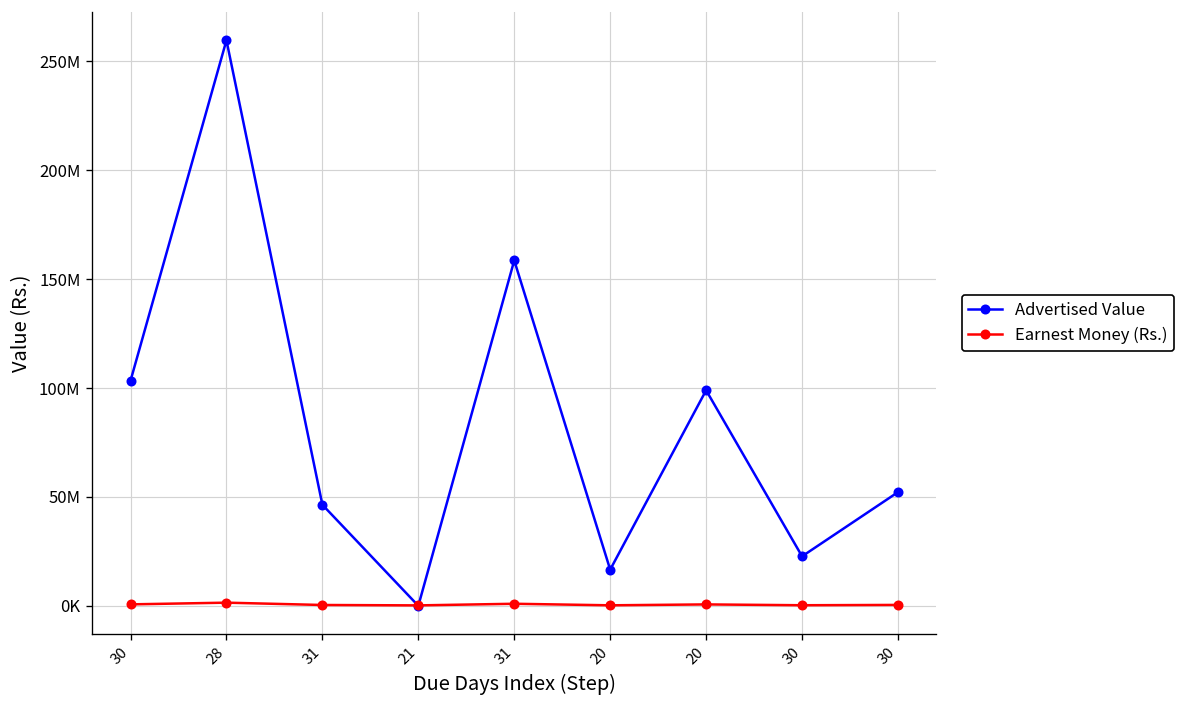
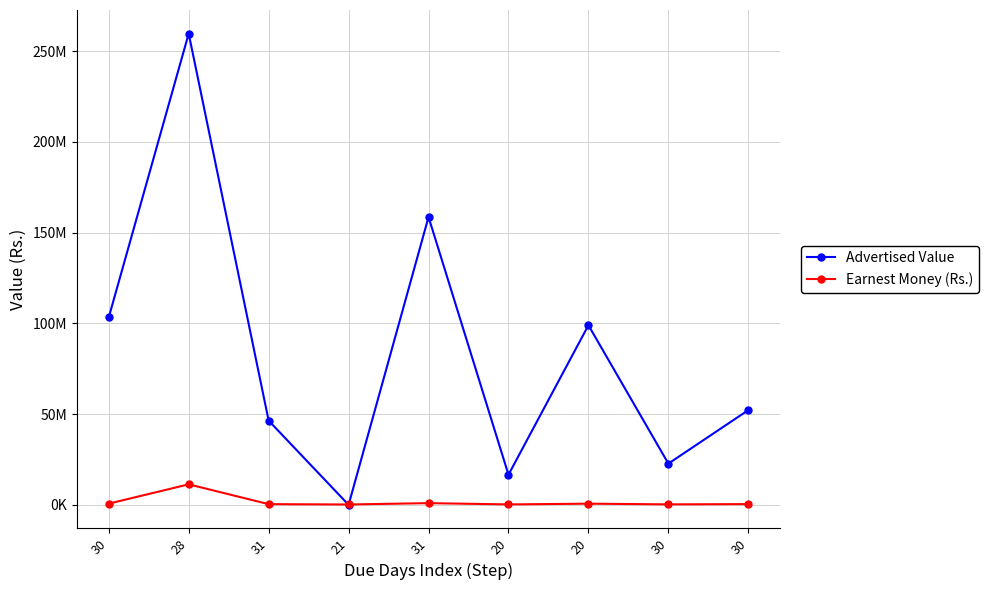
Earnest Money (Rs.), 28: 1000000 -> 11000000
